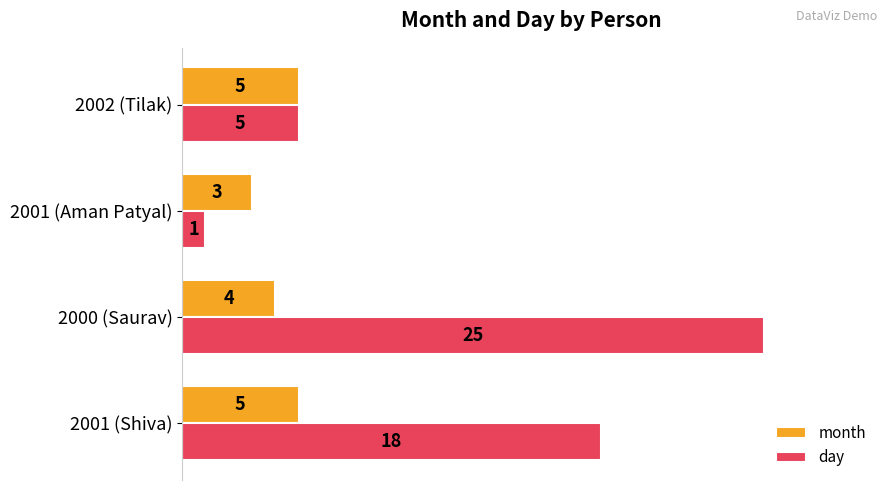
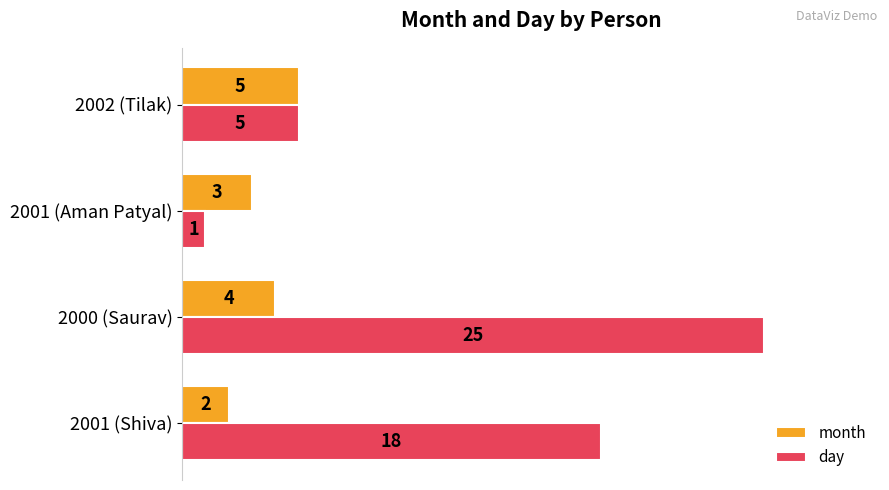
month, 2001 (Shiva): 5 -> 2
